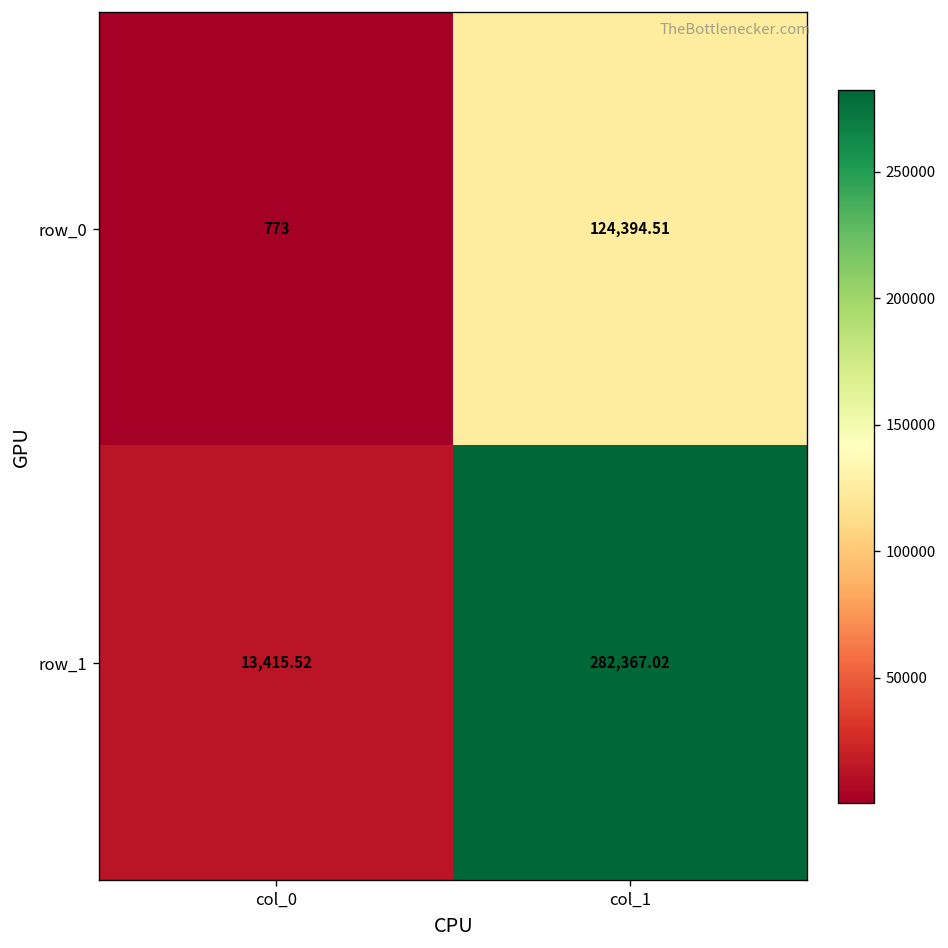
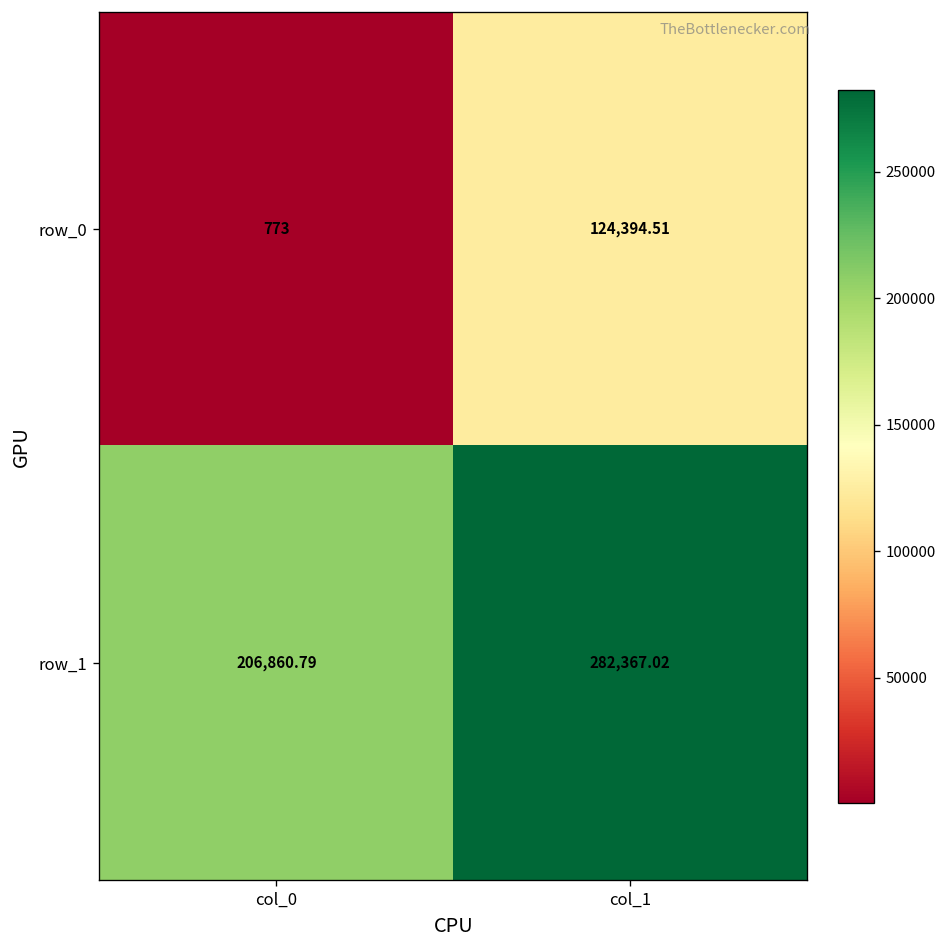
row_1, col_0: 13,415.52 -> 206,860.79
